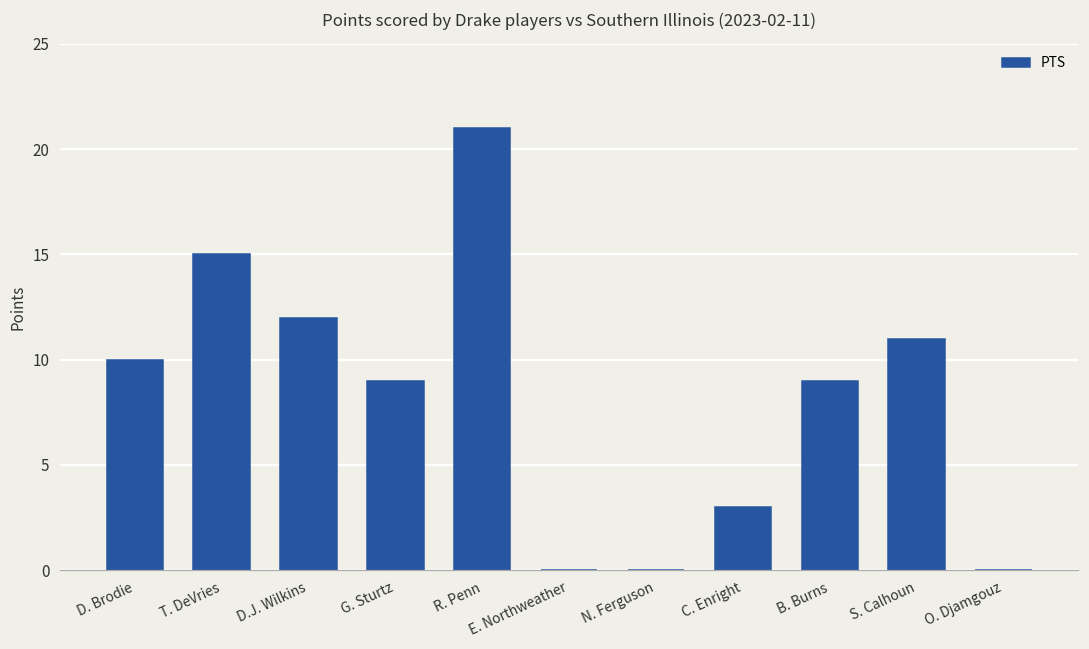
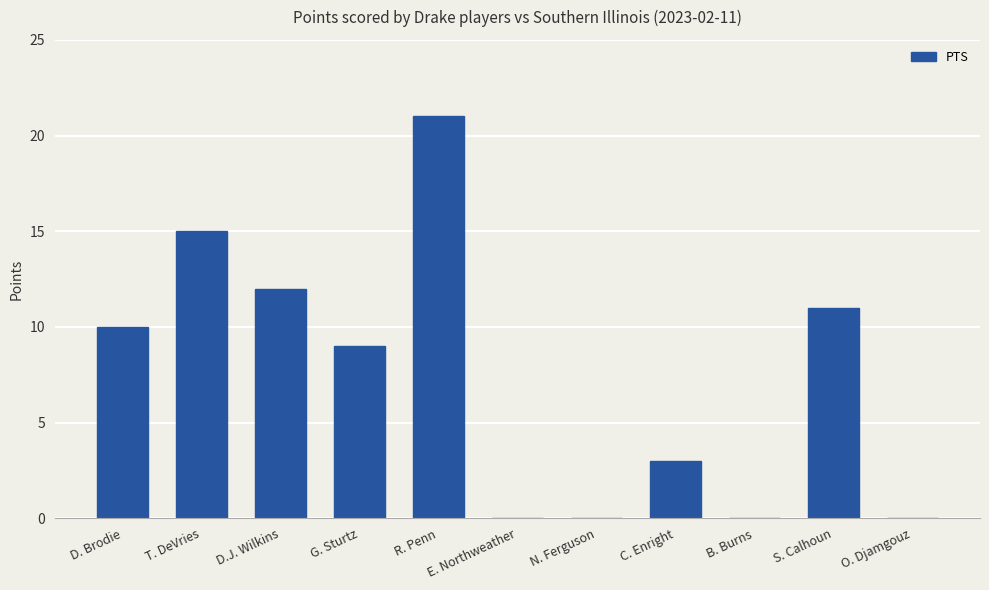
B. Burns: 9 -> 0
